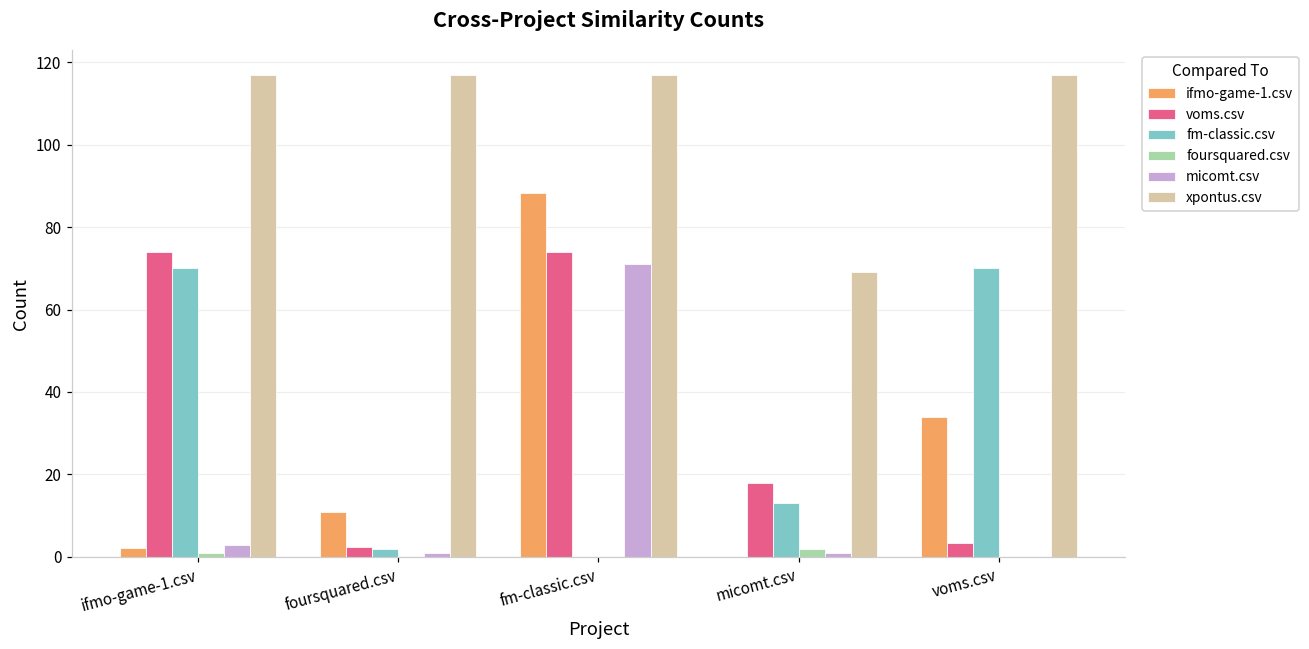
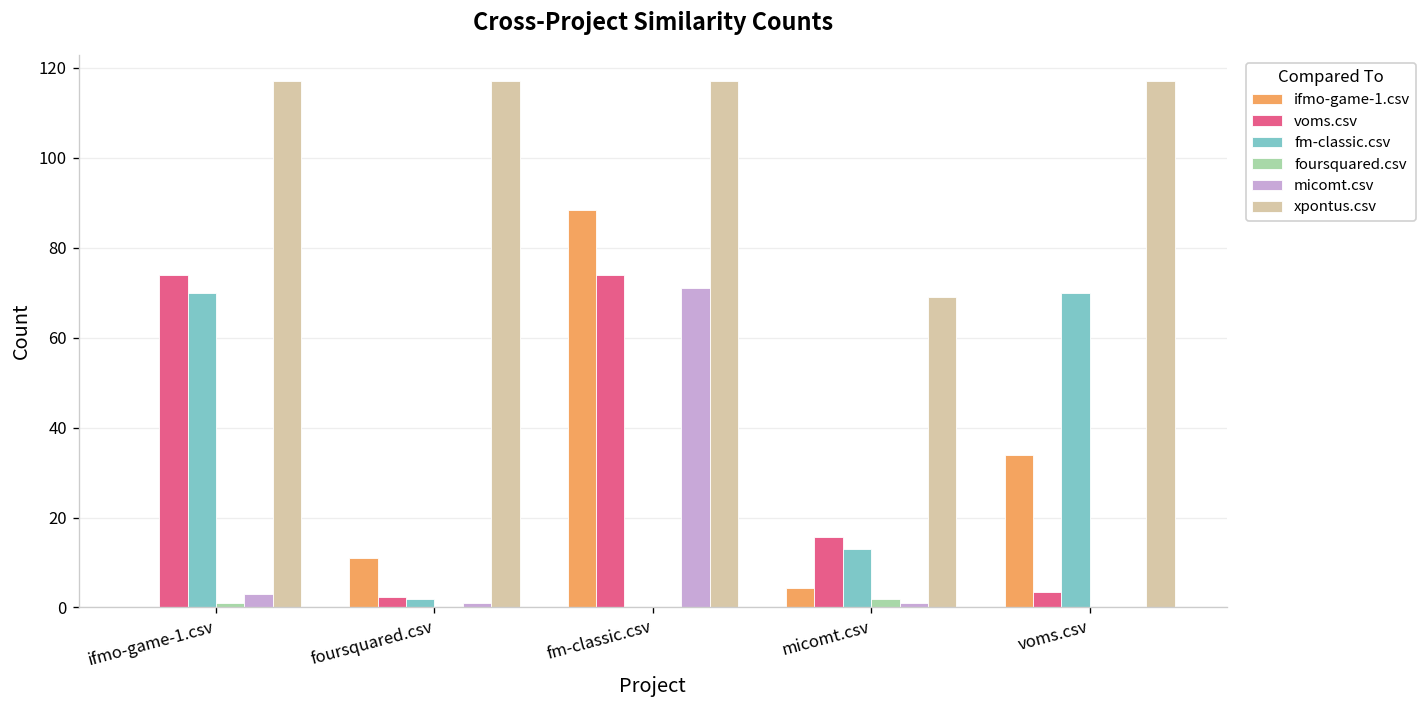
ifmo-game-1.csv, ifmo-game-1.csv: 2 -> 0
ifmo-game-1.csv, micomt.csv: 0 -> 4
voms.csv, micomt.csv: 18 -> 16
